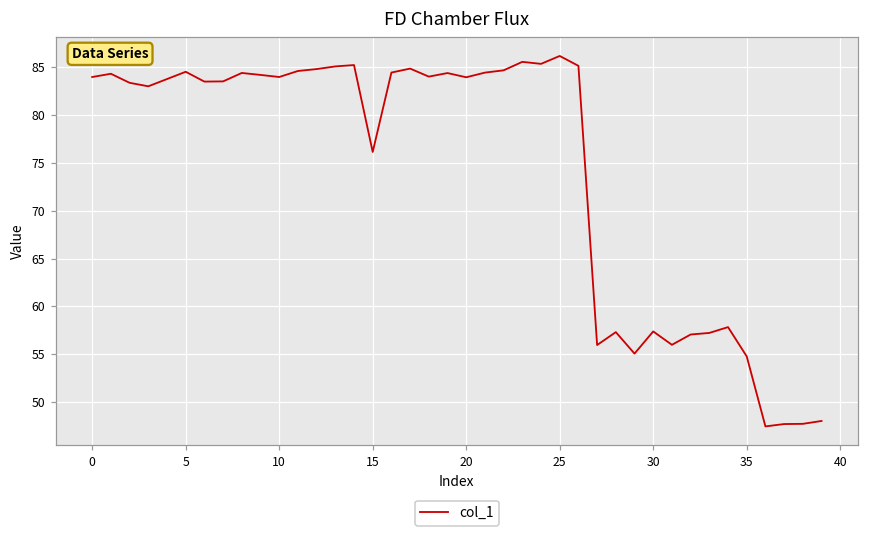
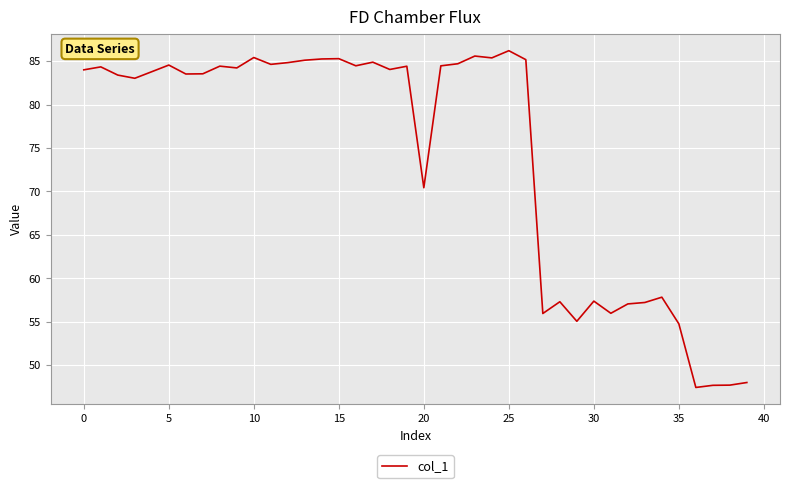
10: 84 -> 85
15: 76 -> 85
20: 84 -> 70
